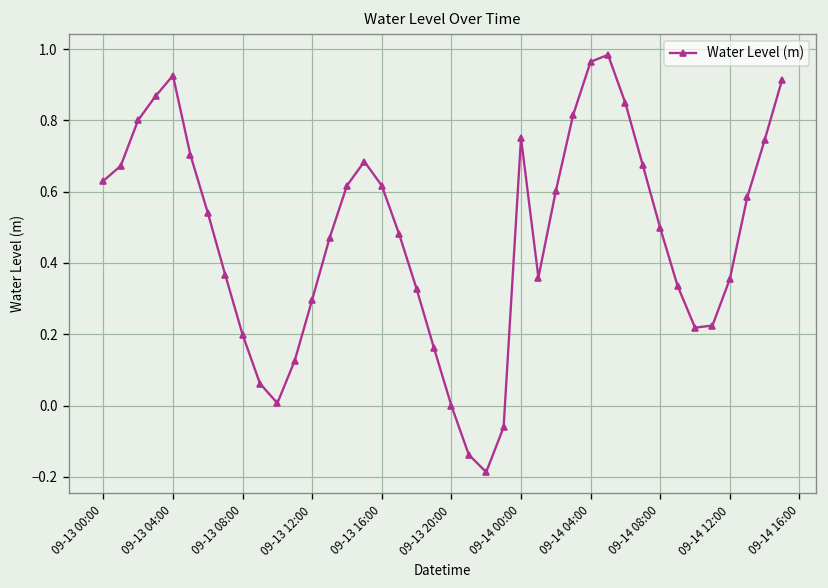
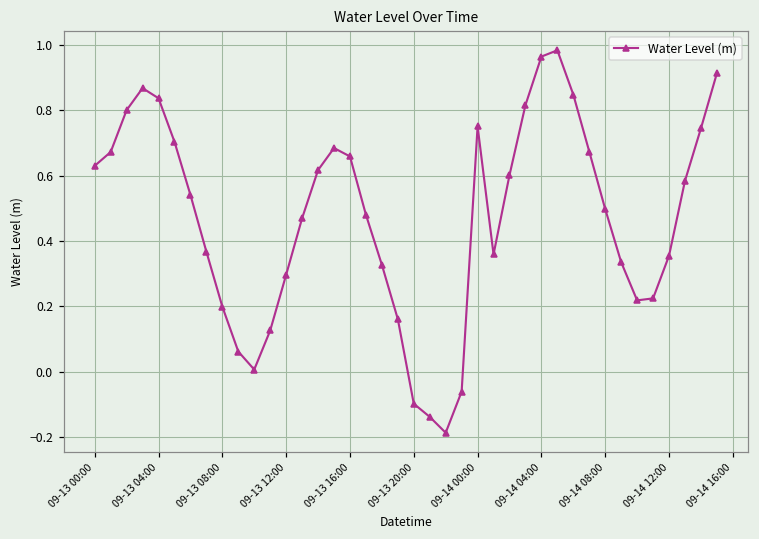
09-13 04:00: 0.93 -> 0.84
09-13 16:00: 0.62 -> 0.66
09-13 20:00: 0.00 -> -0.10
